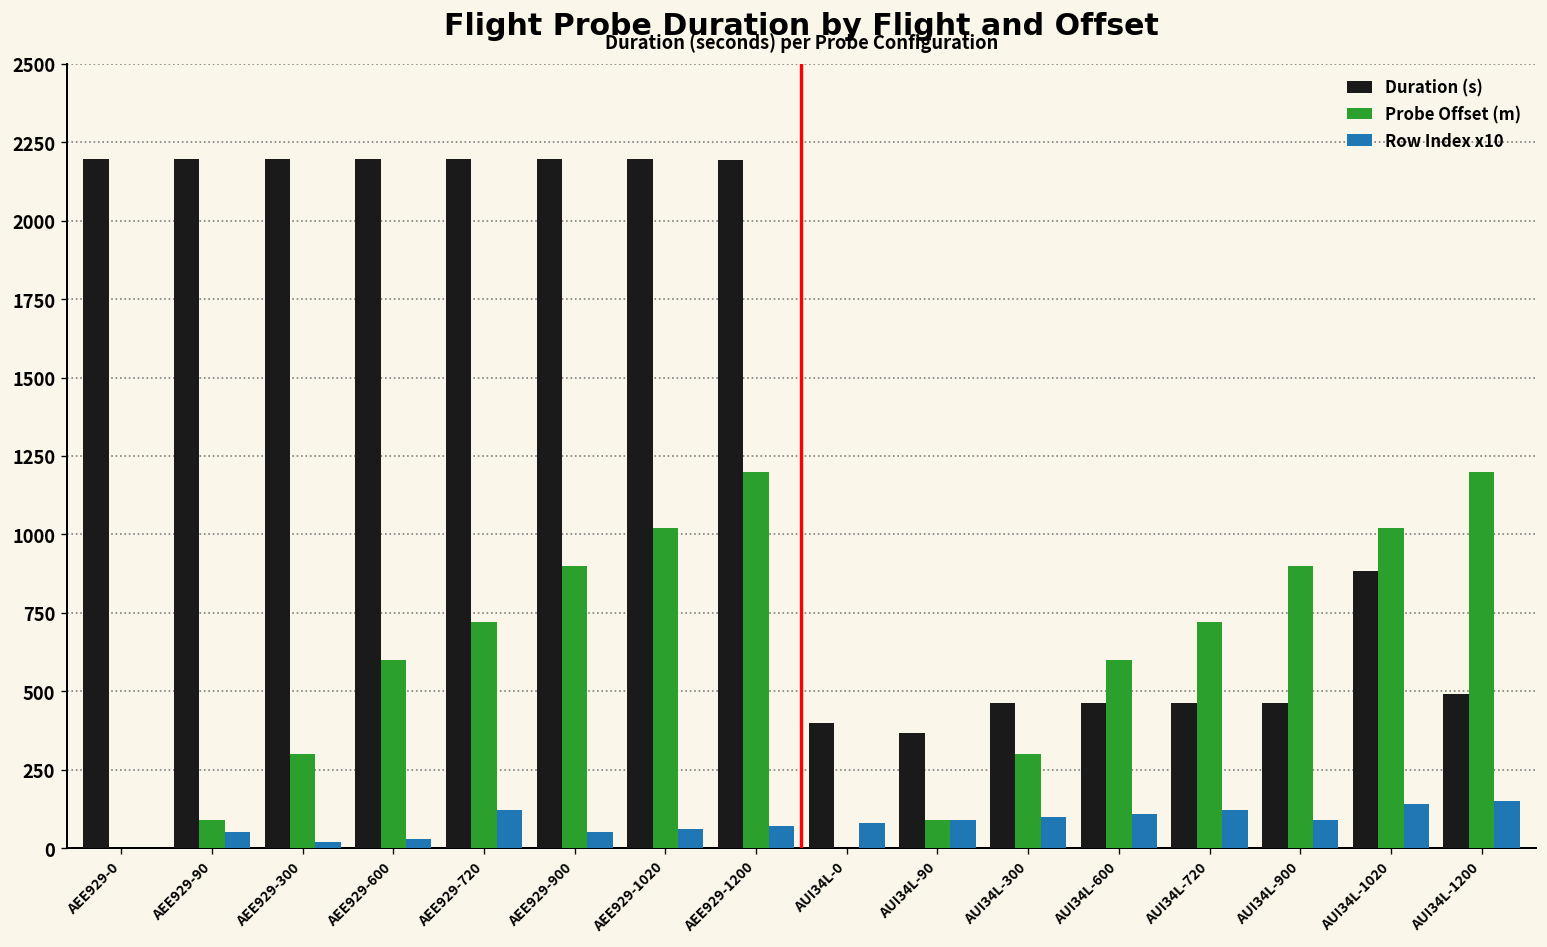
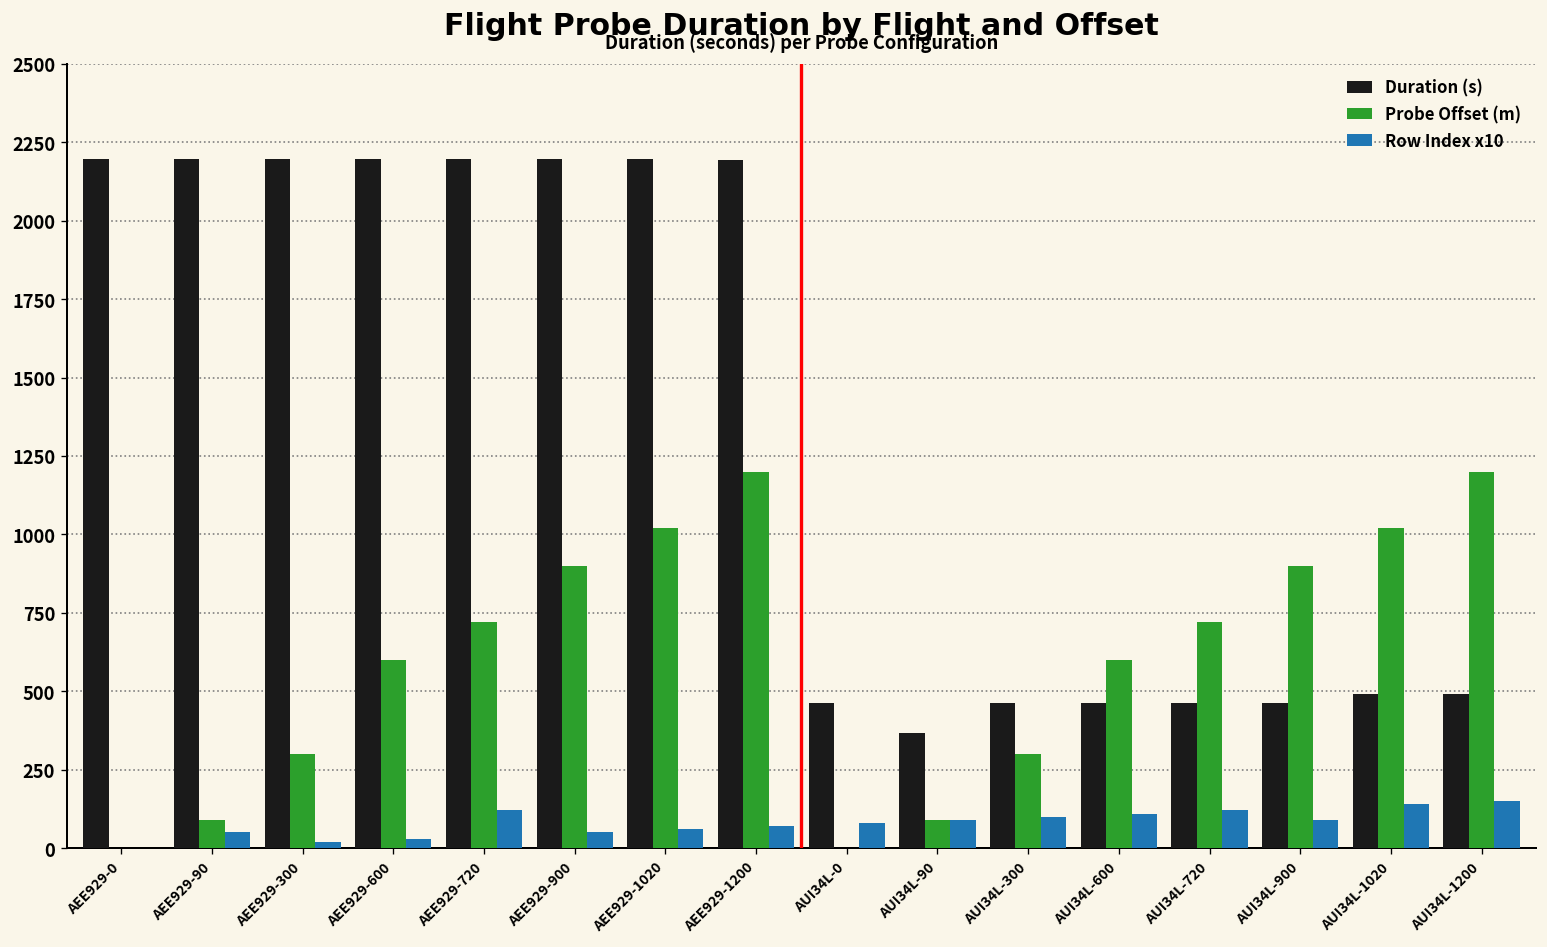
Duration (s), AUI34L-0: 400 -> 460
Duration (s), AUI34L-1020: 880 -> 490
